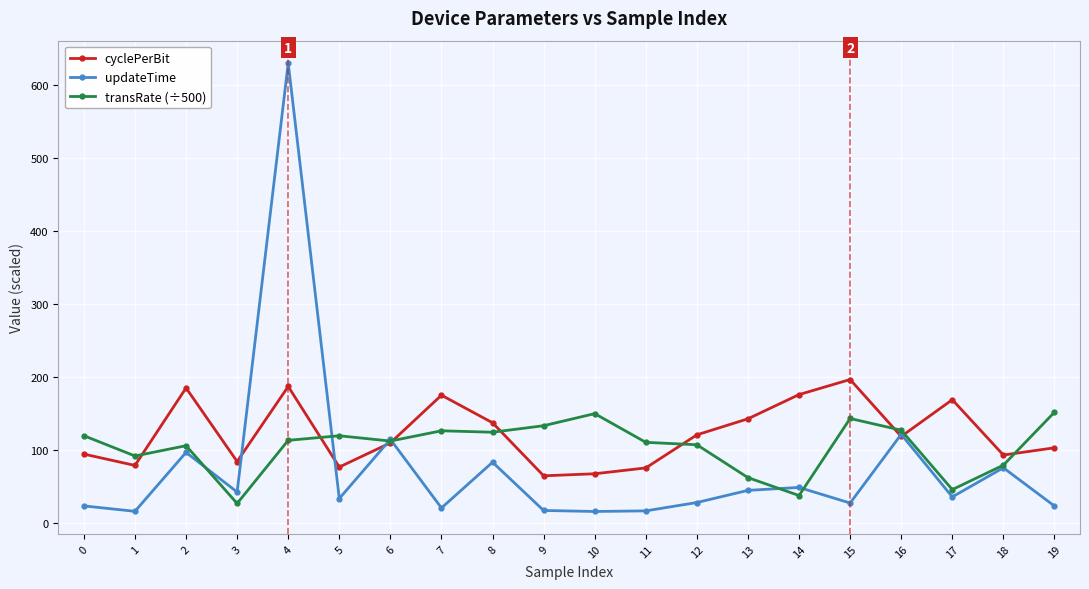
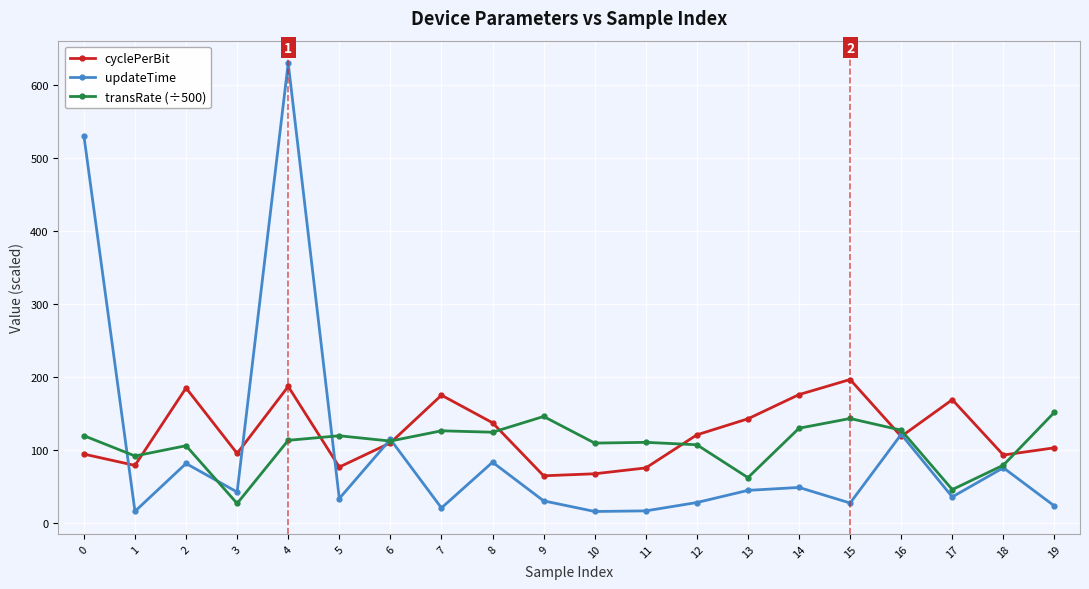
updateTime, 0: 20 -> 530
updateTime, 2: 100 -> 80
cyclePerBit, 3: 80 -> 100
updateTime, 9: 20 -> 30
transRate (÷500), 9: 130 -> 150
transRate (÷500), 10: 150 -> 110
transRate (÷500), 14: 40 -> 130
